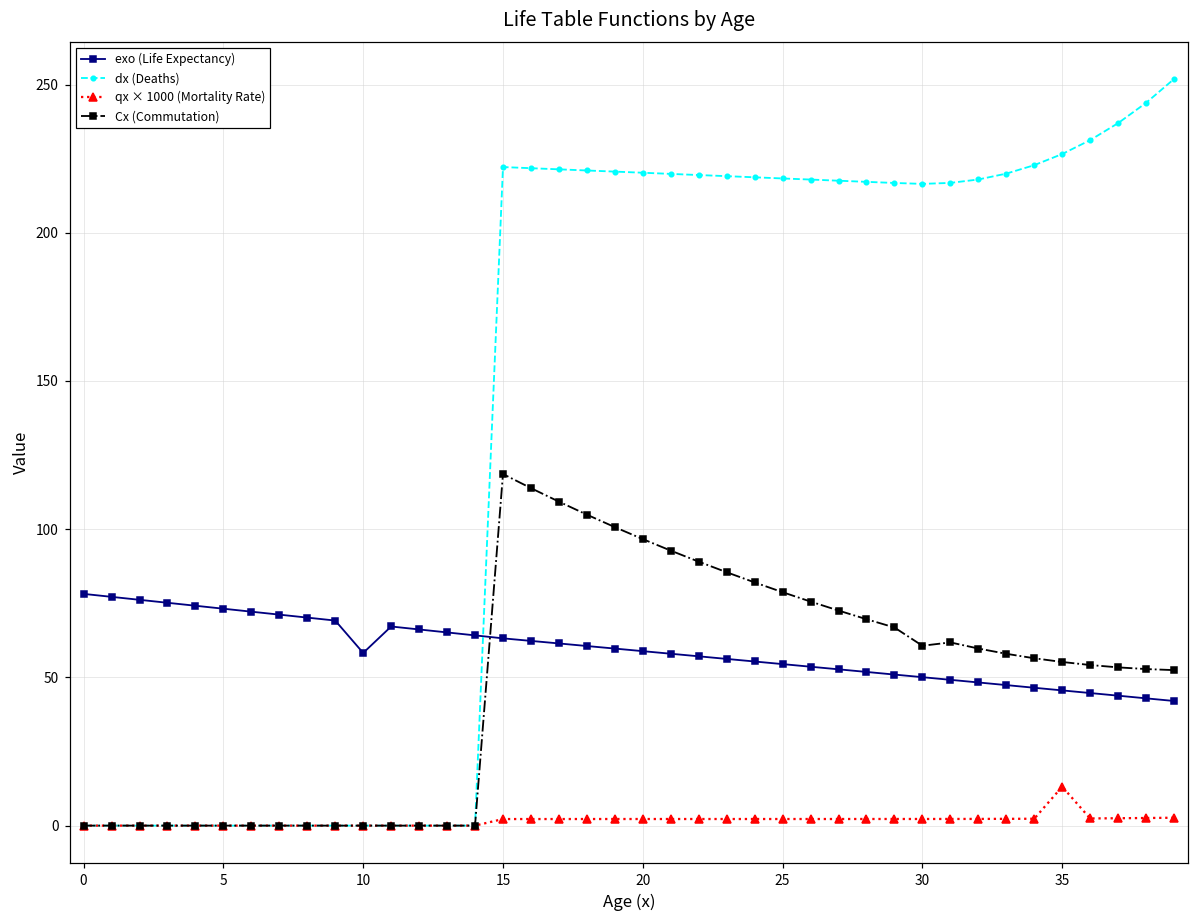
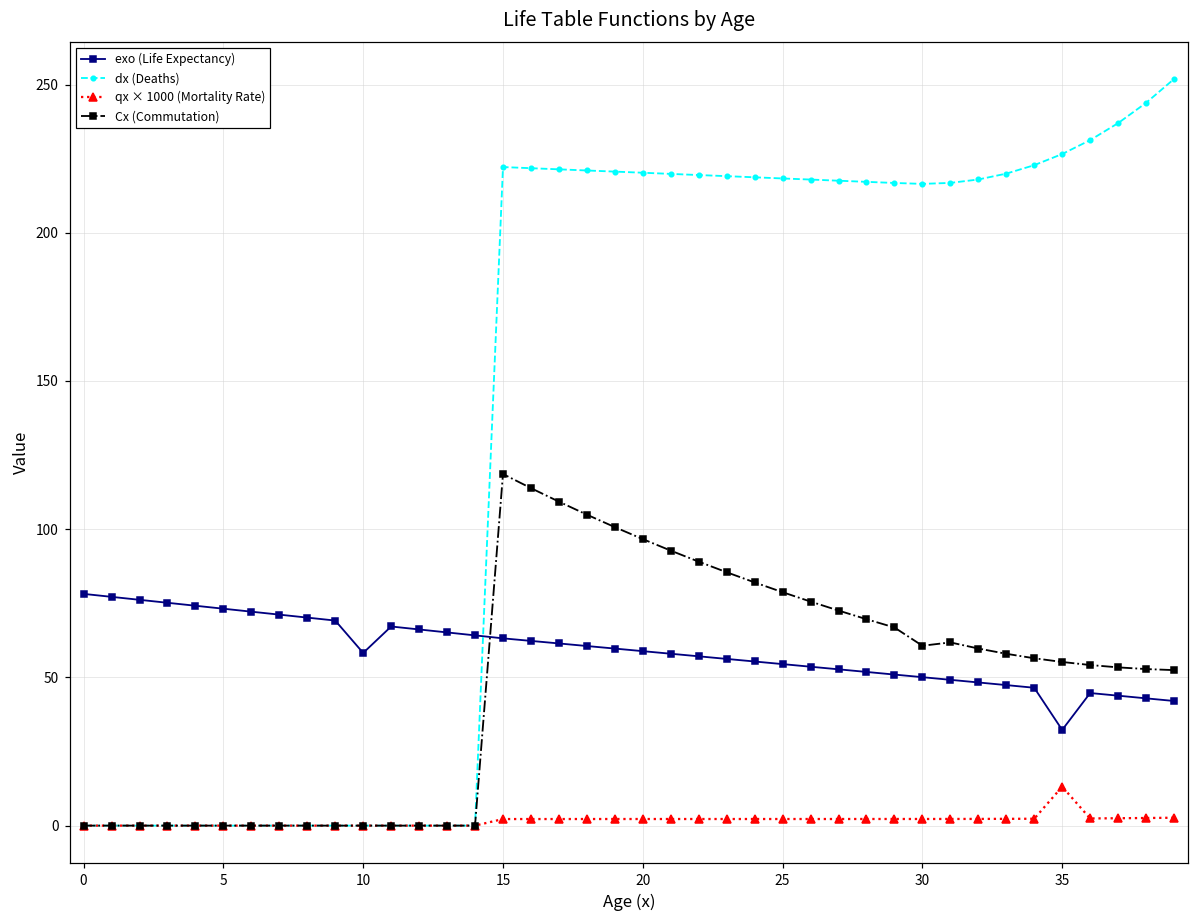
exo (Life Expectancy), 35: 46 -> 32
